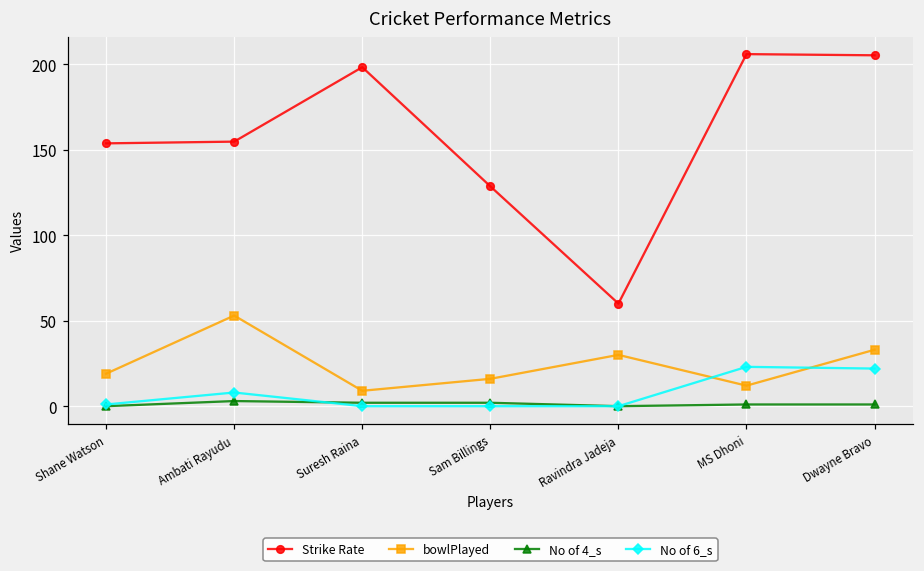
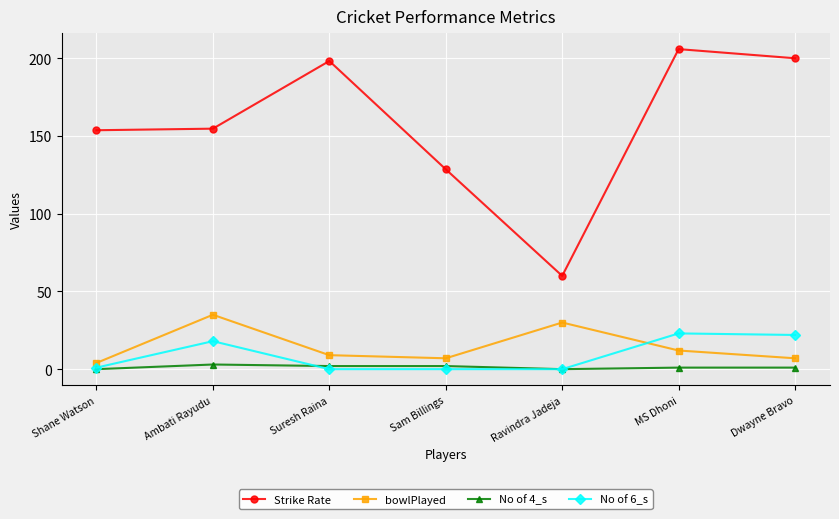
bowlPlayed, Shane Watson: 19 -> 4
bowlPlayed, Ambati Rayudu: 53 -> 35
No of 6_s, Ambati Rayudu: 8 -> 18
bowlPlayed, Sam Billings: 16 -> 7
Strike Rate, Dwayne Bravo: 205 -> 200
bowlPlayed, Dwayne Bravo: 33 -> 7
